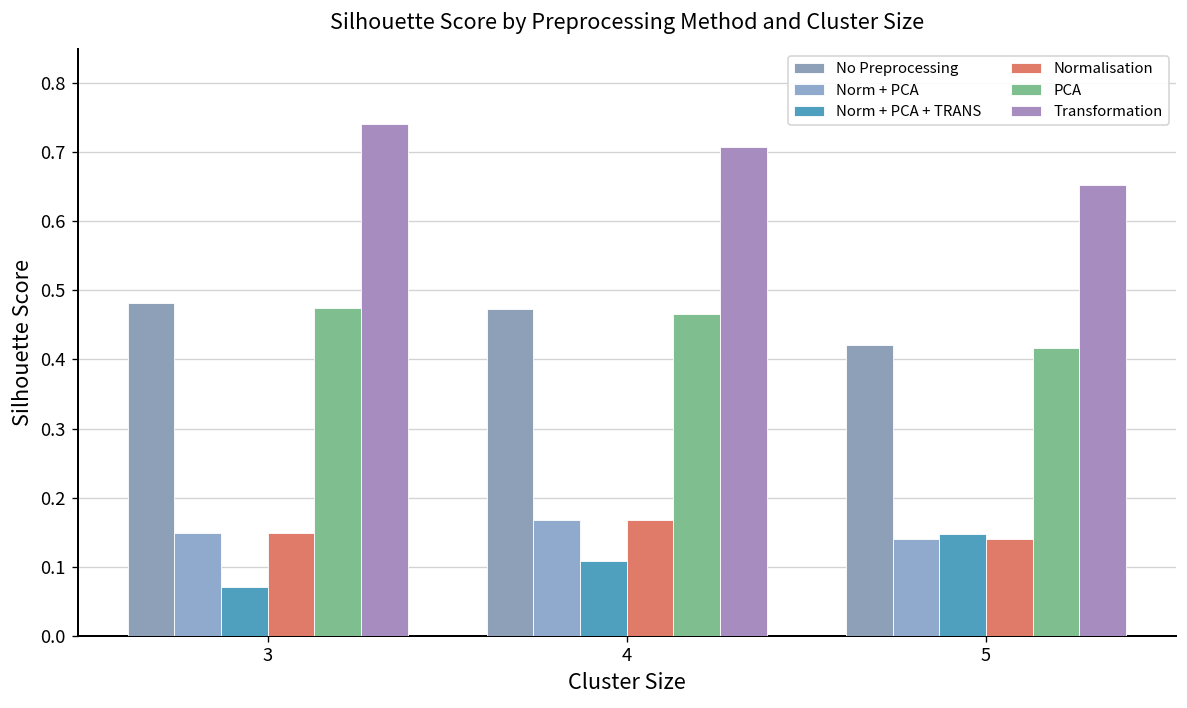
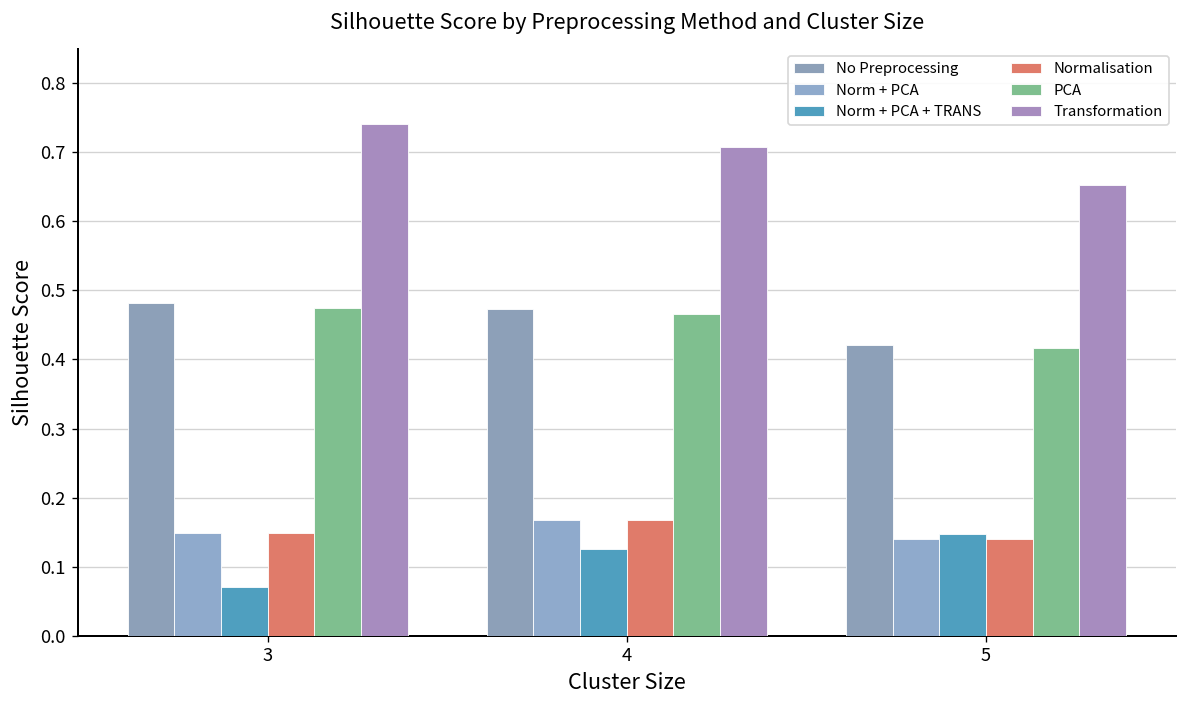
Norm + PCA + TRANS, 4: 0.11 -> 0.13
